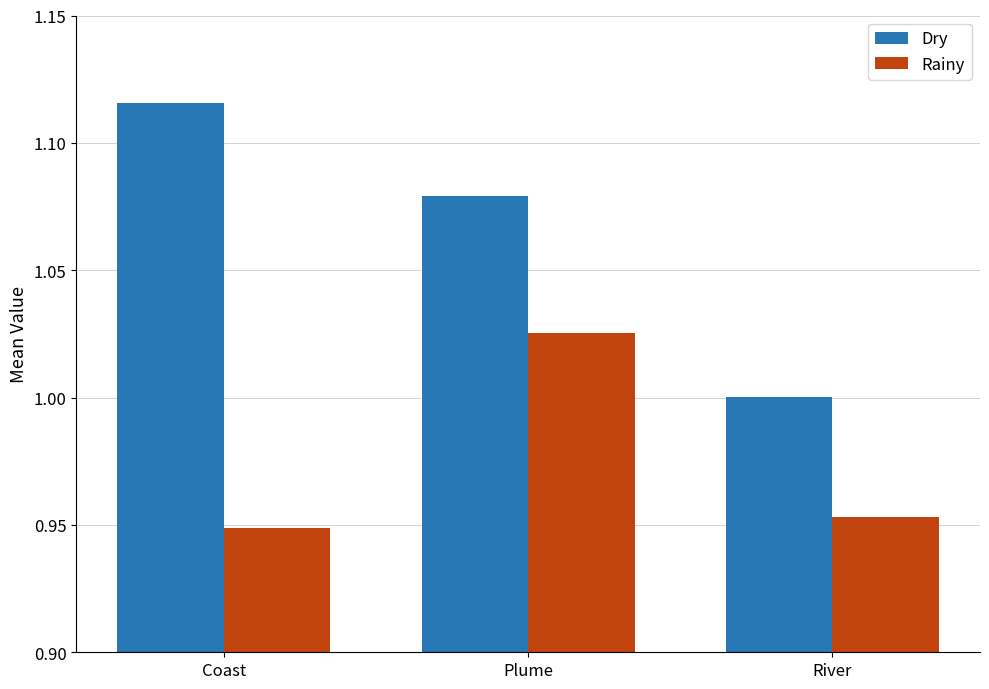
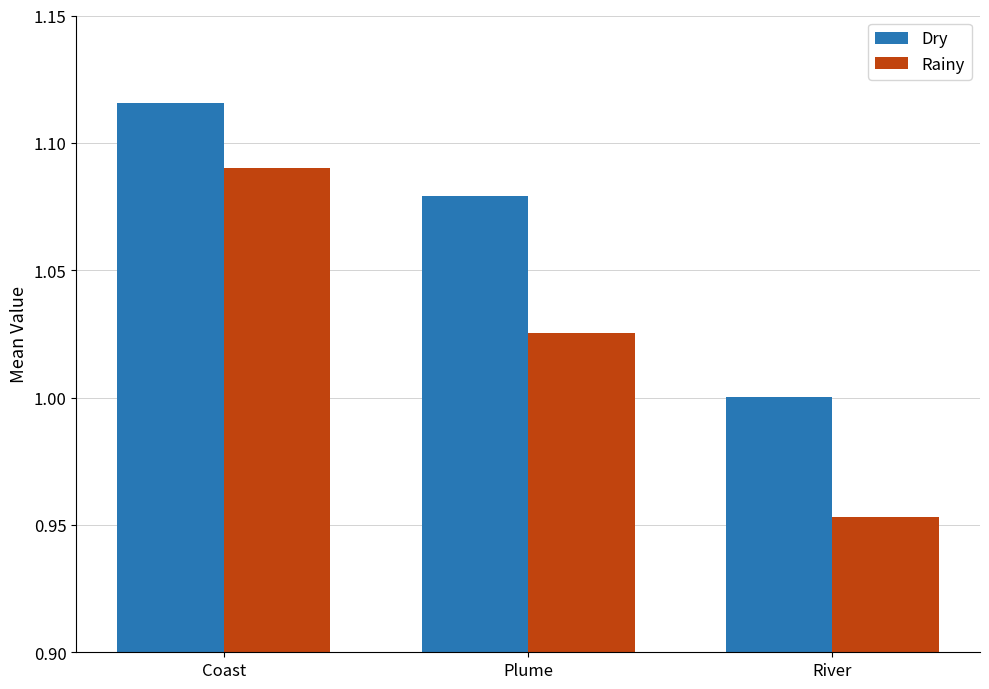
Rainy, Coast: 0.949 -> 1.090
